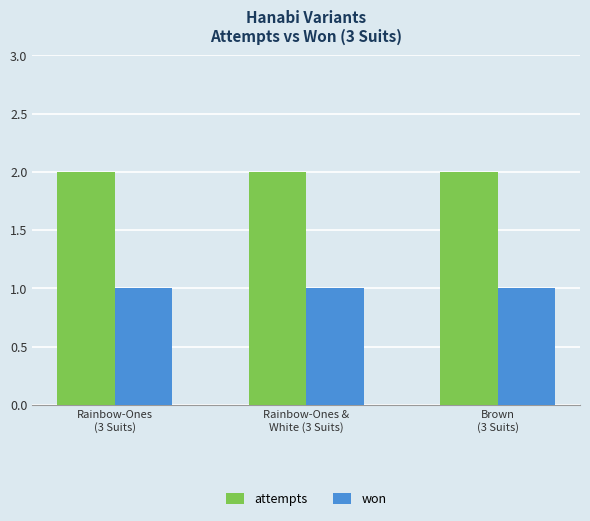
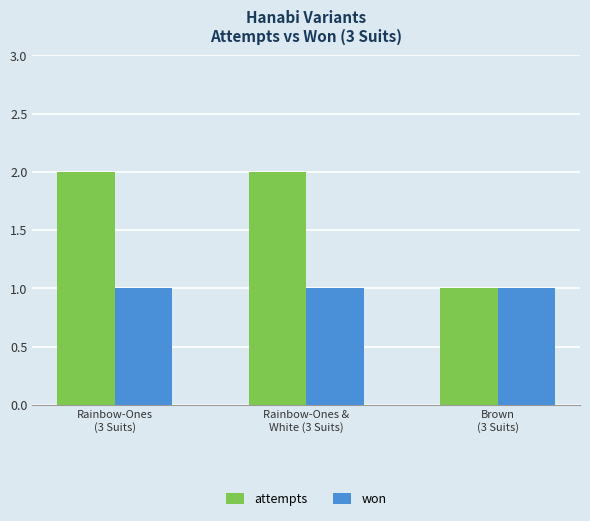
attempts, Brown (3 Suits): 2 -> 1
